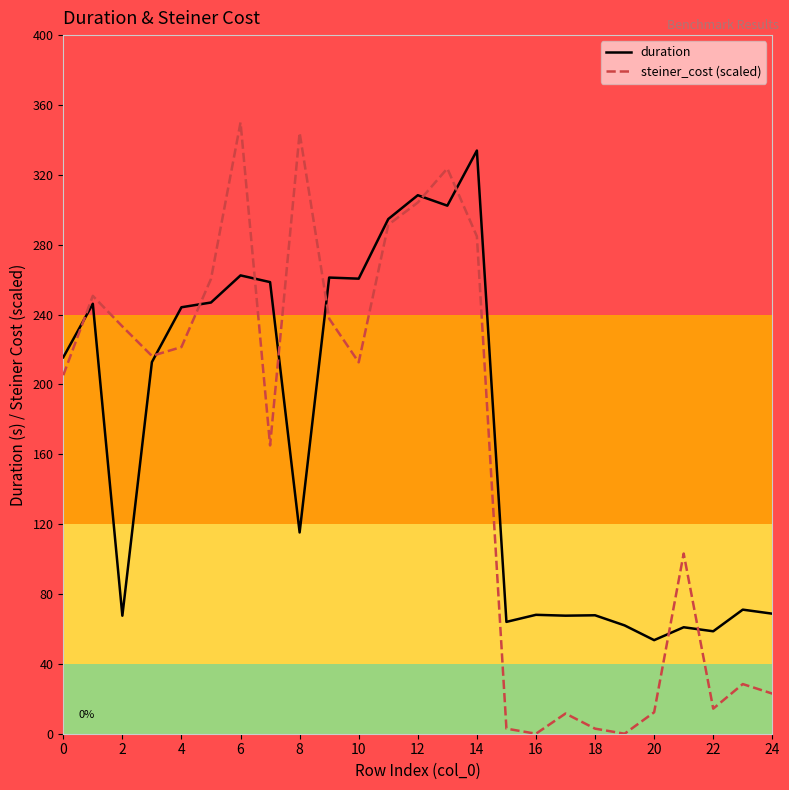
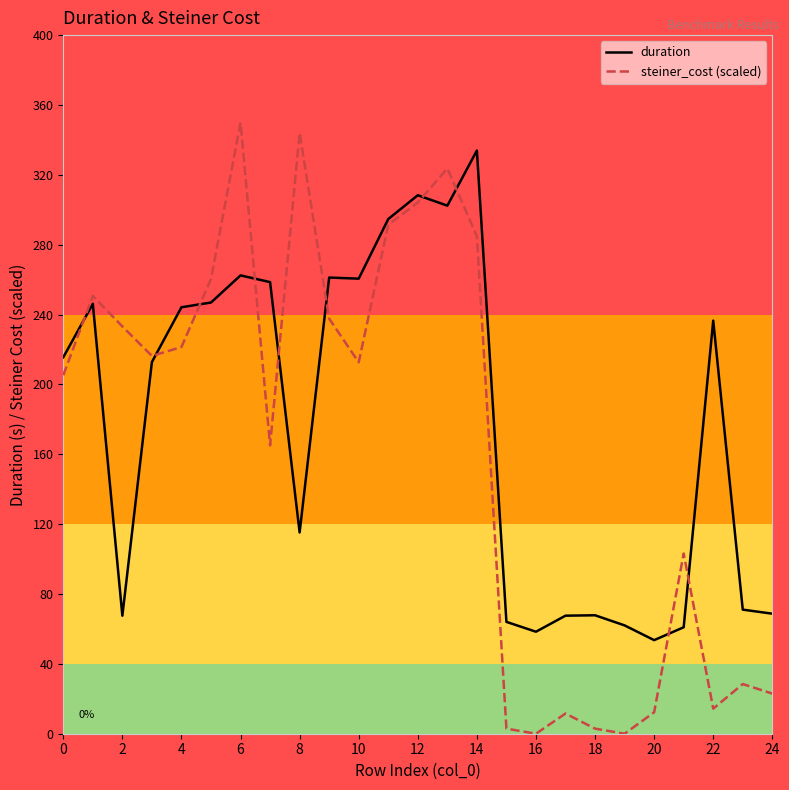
duration, 16: 68 -> 58
duration, 22: 59 -> 237
